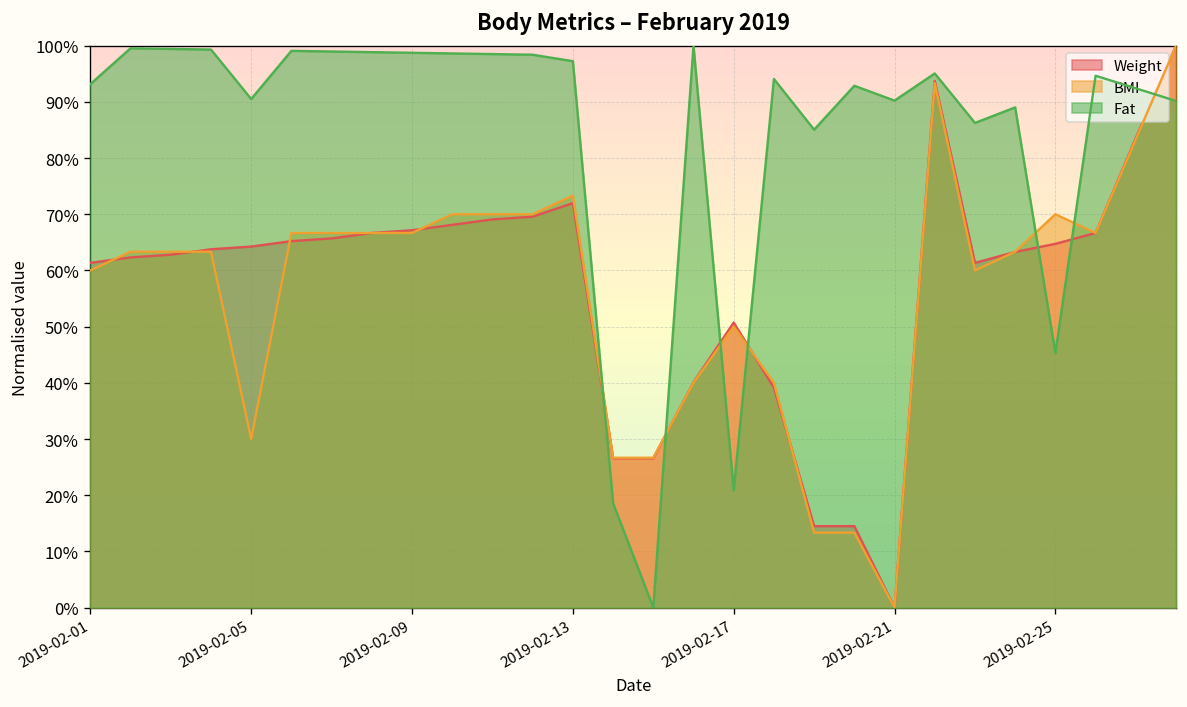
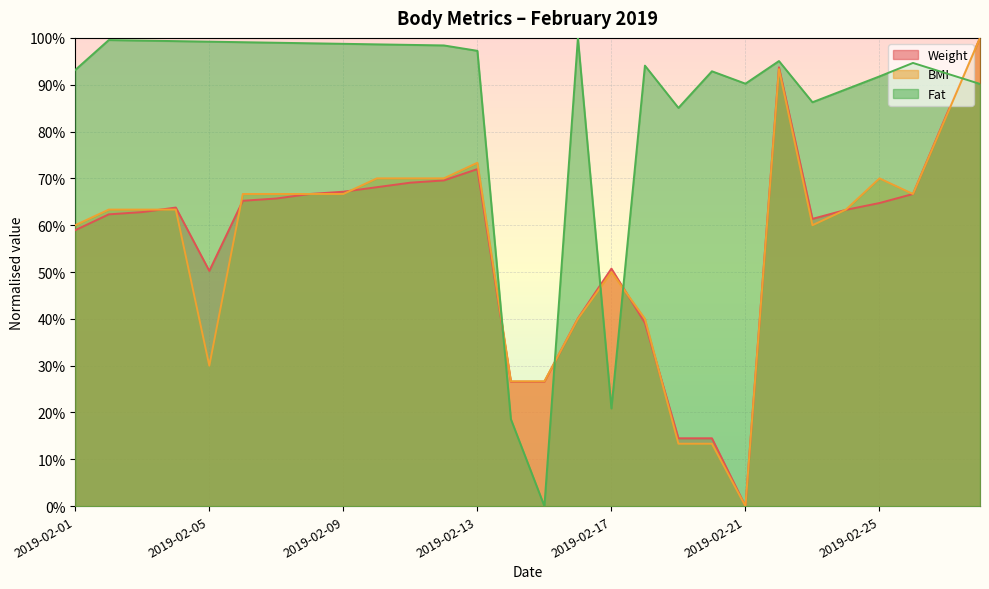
Weight, 2019-02-01: 61% -> 59%
Weight, 2019-02-05: 64% -> 50%
Fat, 2019-02-05: 91% -> 99%
Fat, 2019-02-25: 45% -> 92%
